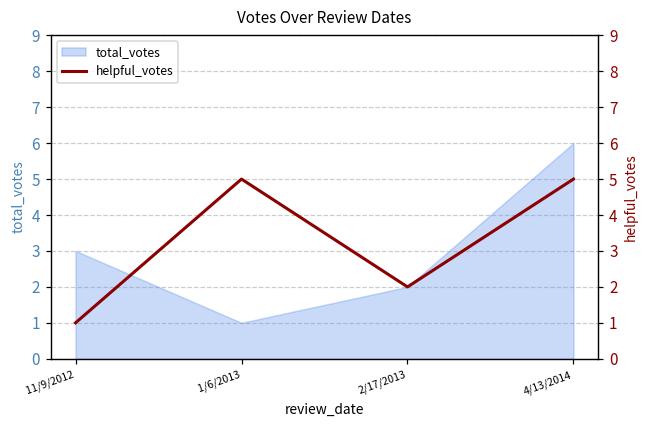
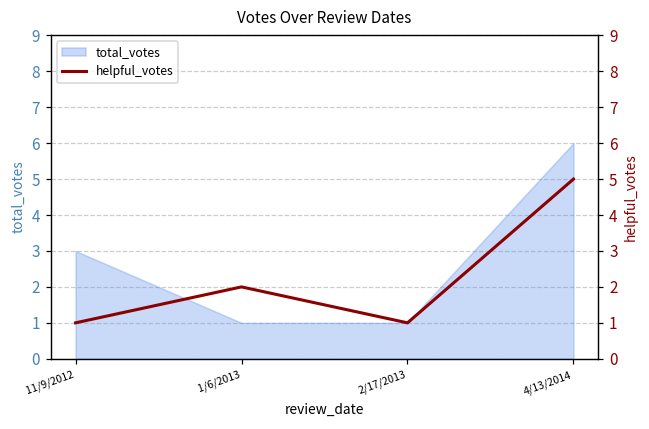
total_votes, 2/17/2013: 2 -> 1
helpful_votes, 1/6/2013: 5 -> 2
helpful_votes, 2/17/2013: 2 -> 1
